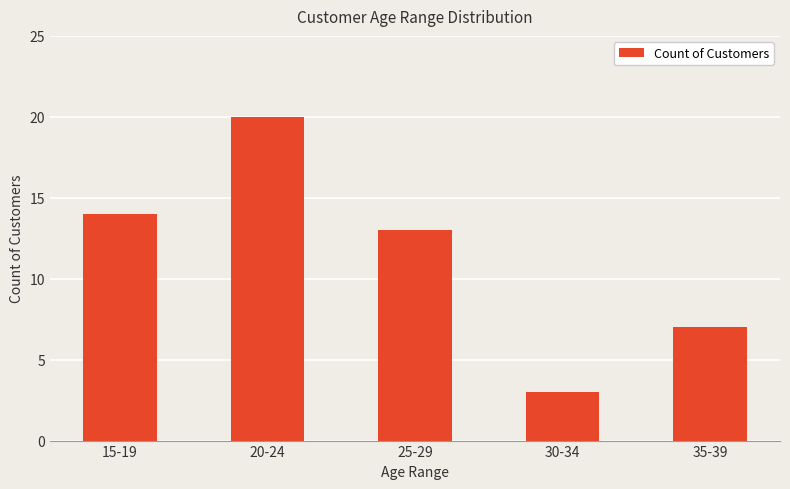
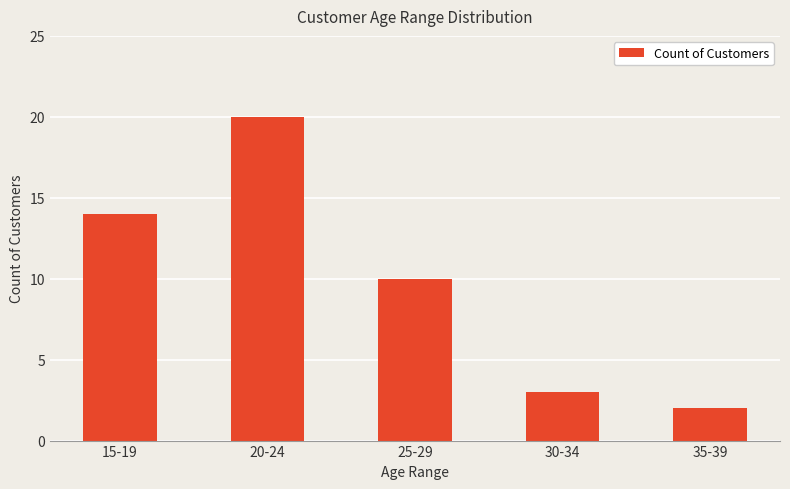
25-29: 13 -> 10
35-39: 7 -> 2
